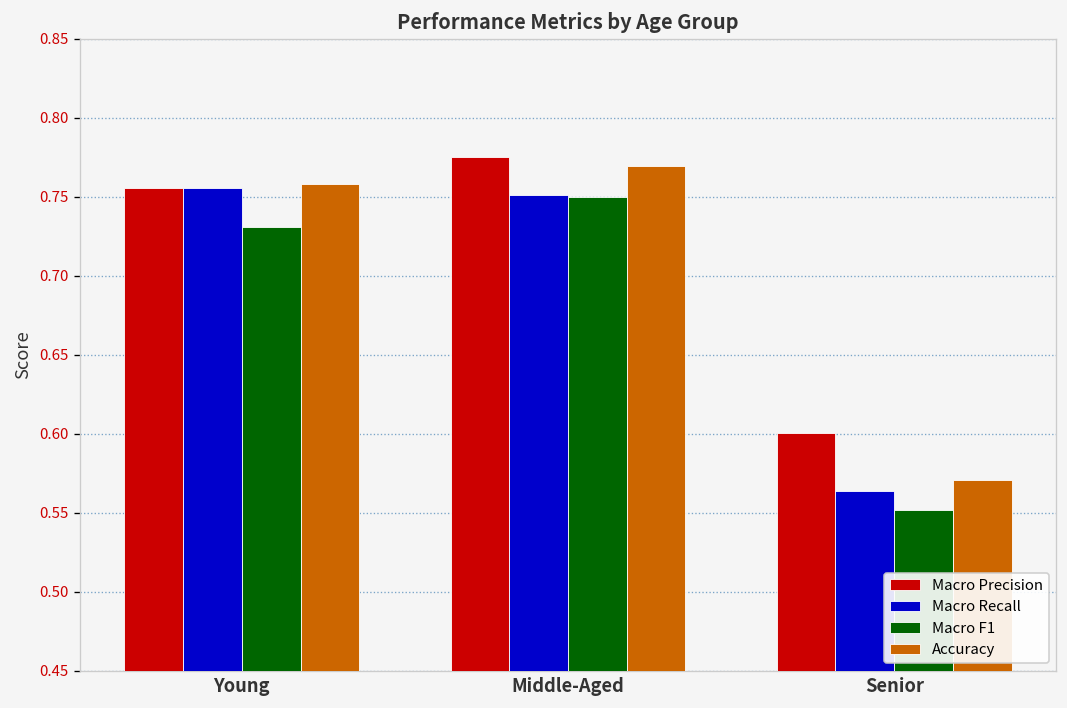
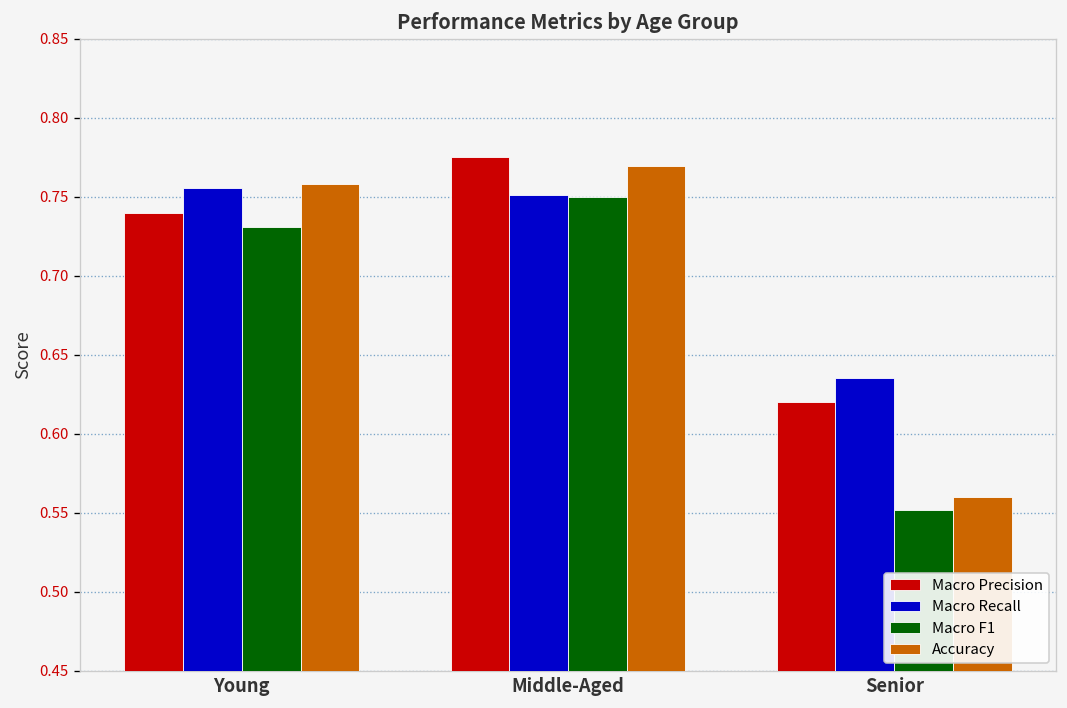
Macro Precision, Young: 0.756 -> 0.740
Macro Precision, Senior: 0.600 -> 0.620
Macro Recall, Senior: 0.564 -> 0.636
Accuracy, Senior: 0.571 -> 0.560
